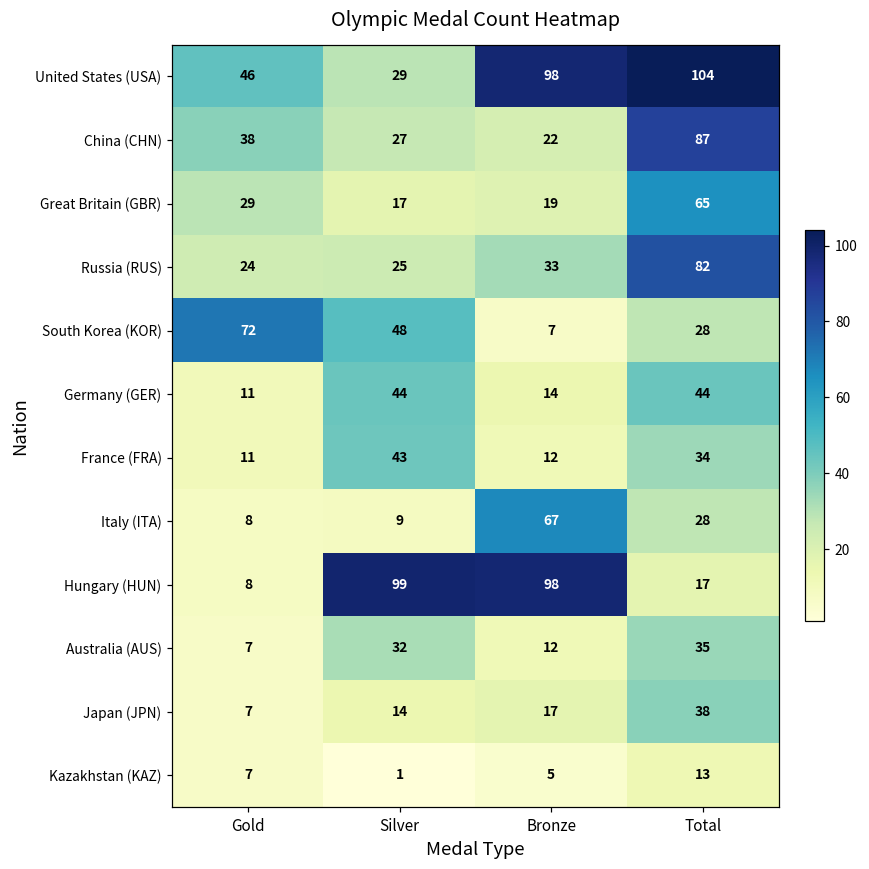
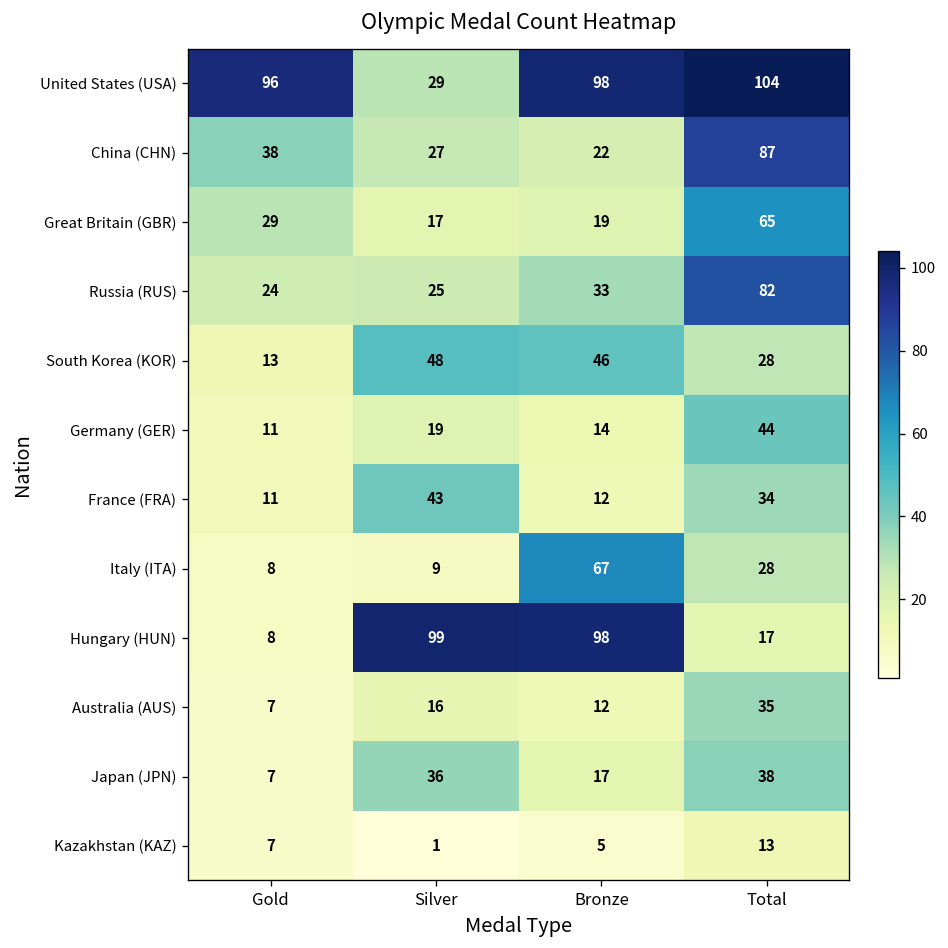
United States (USA), Gold: 46 -> 96
South Korea (KOR), Gold: 72 -> 13
South Korea (KOR), Bronze: 7 -> 46
Germany (GER), Silver: 44 -> 19
Australia (AUS), Silver: 32 -> 16
Japan (JPN), Silver: 14 -> 36
